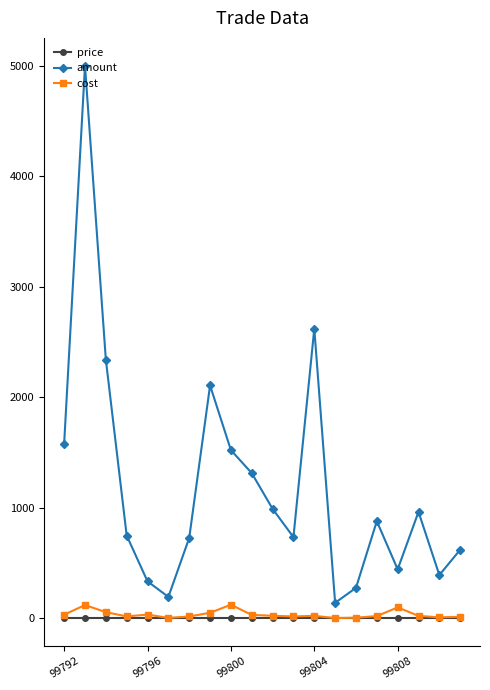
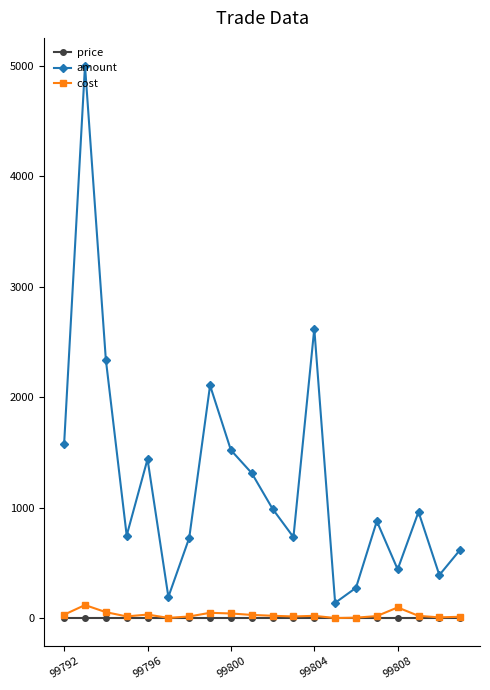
amount, 99796: 340 -> 1440
cost, 99800: 120 -> 40
